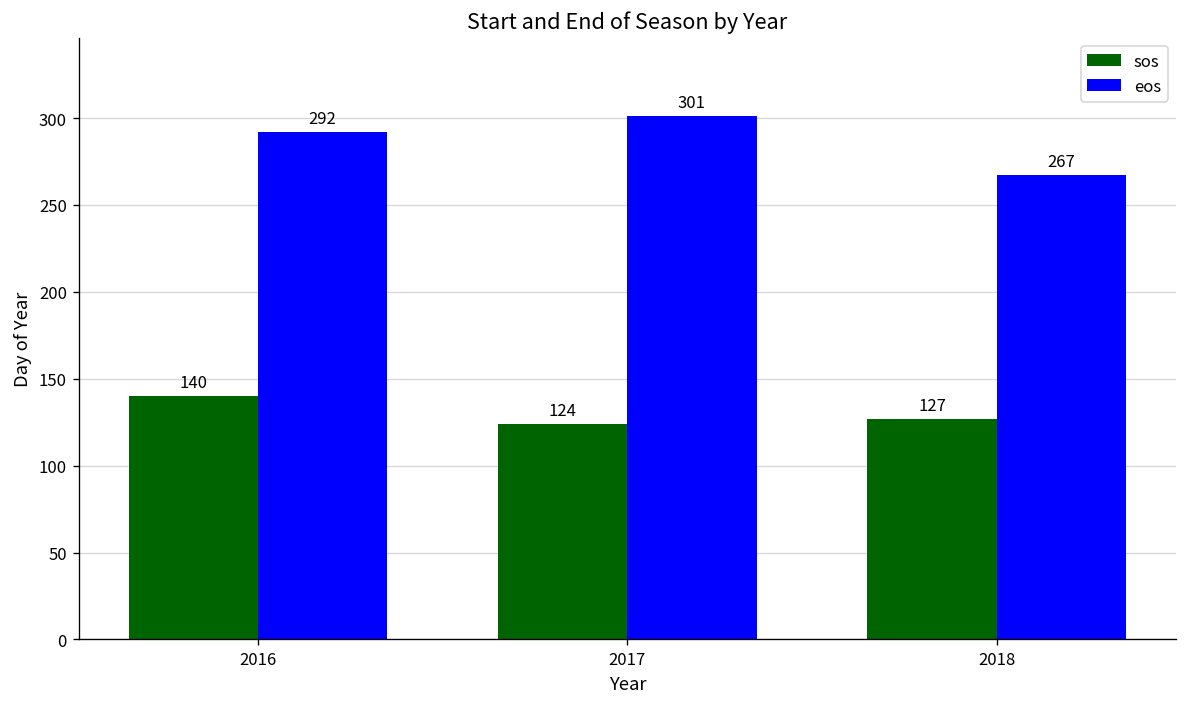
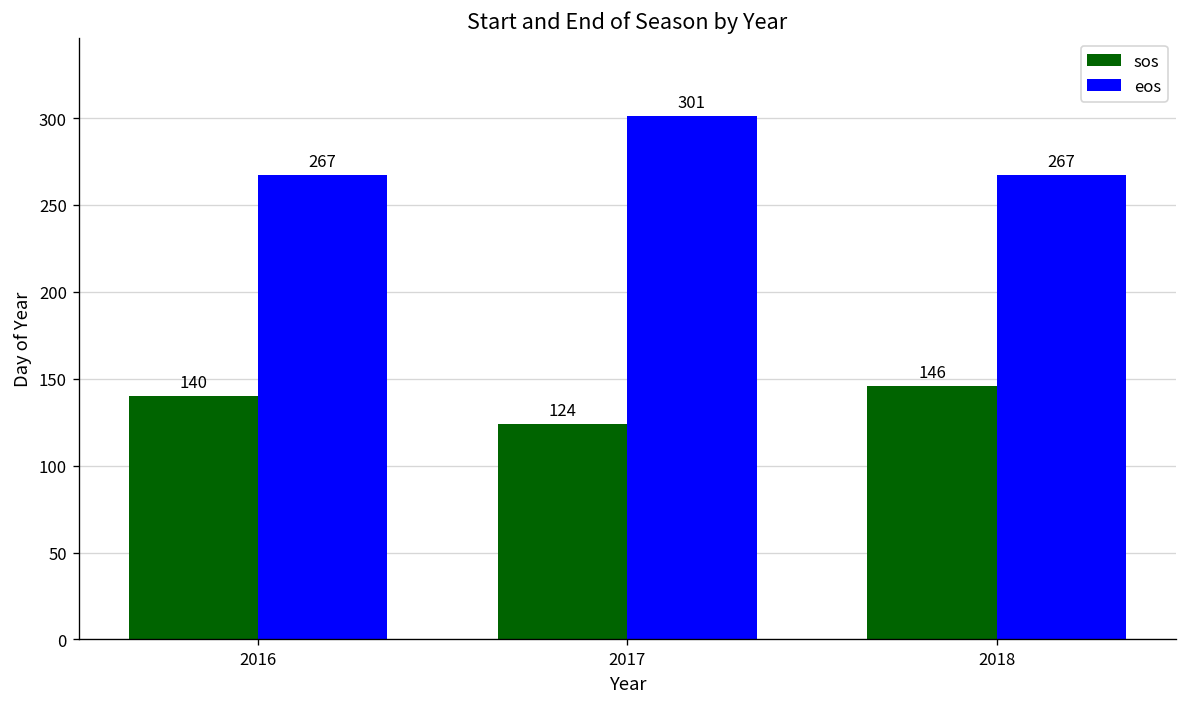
eos, 2016: 292 -> 267
sos, 2018: 127 -> 146
